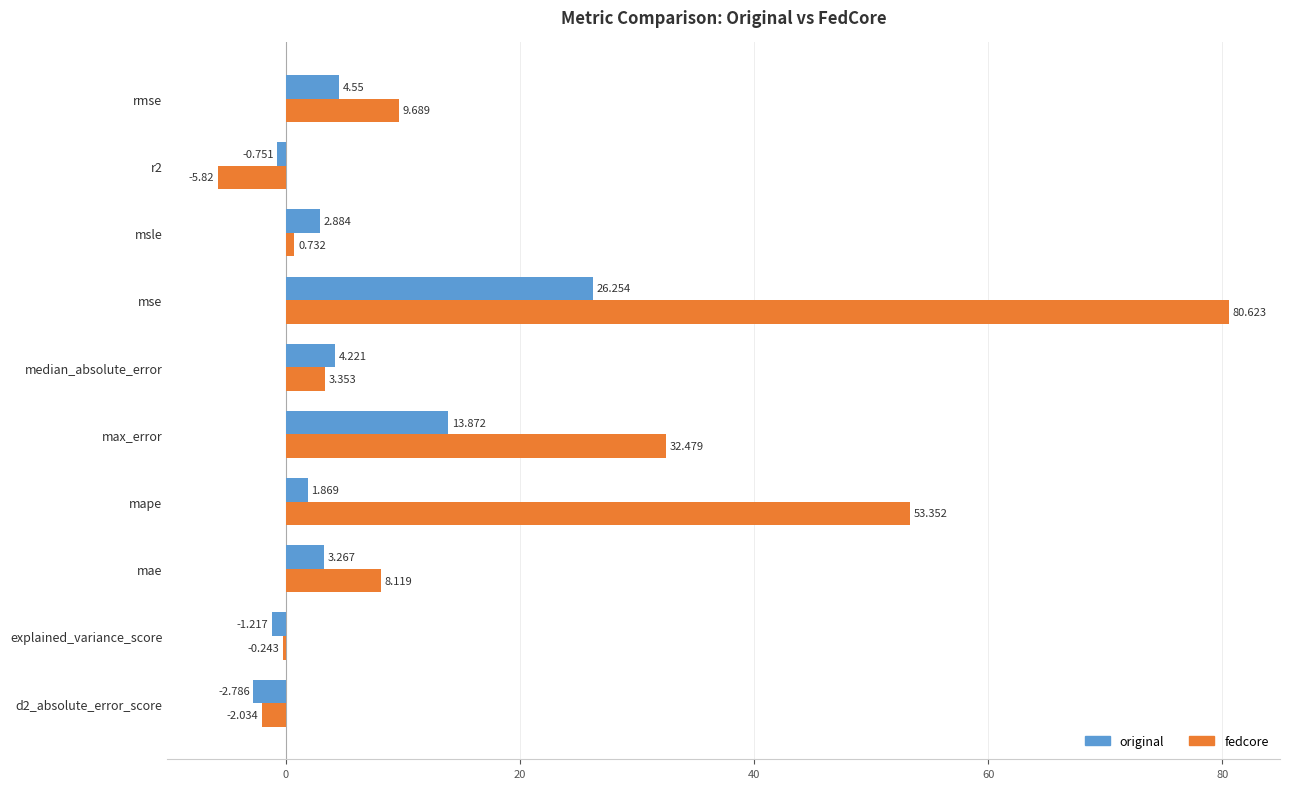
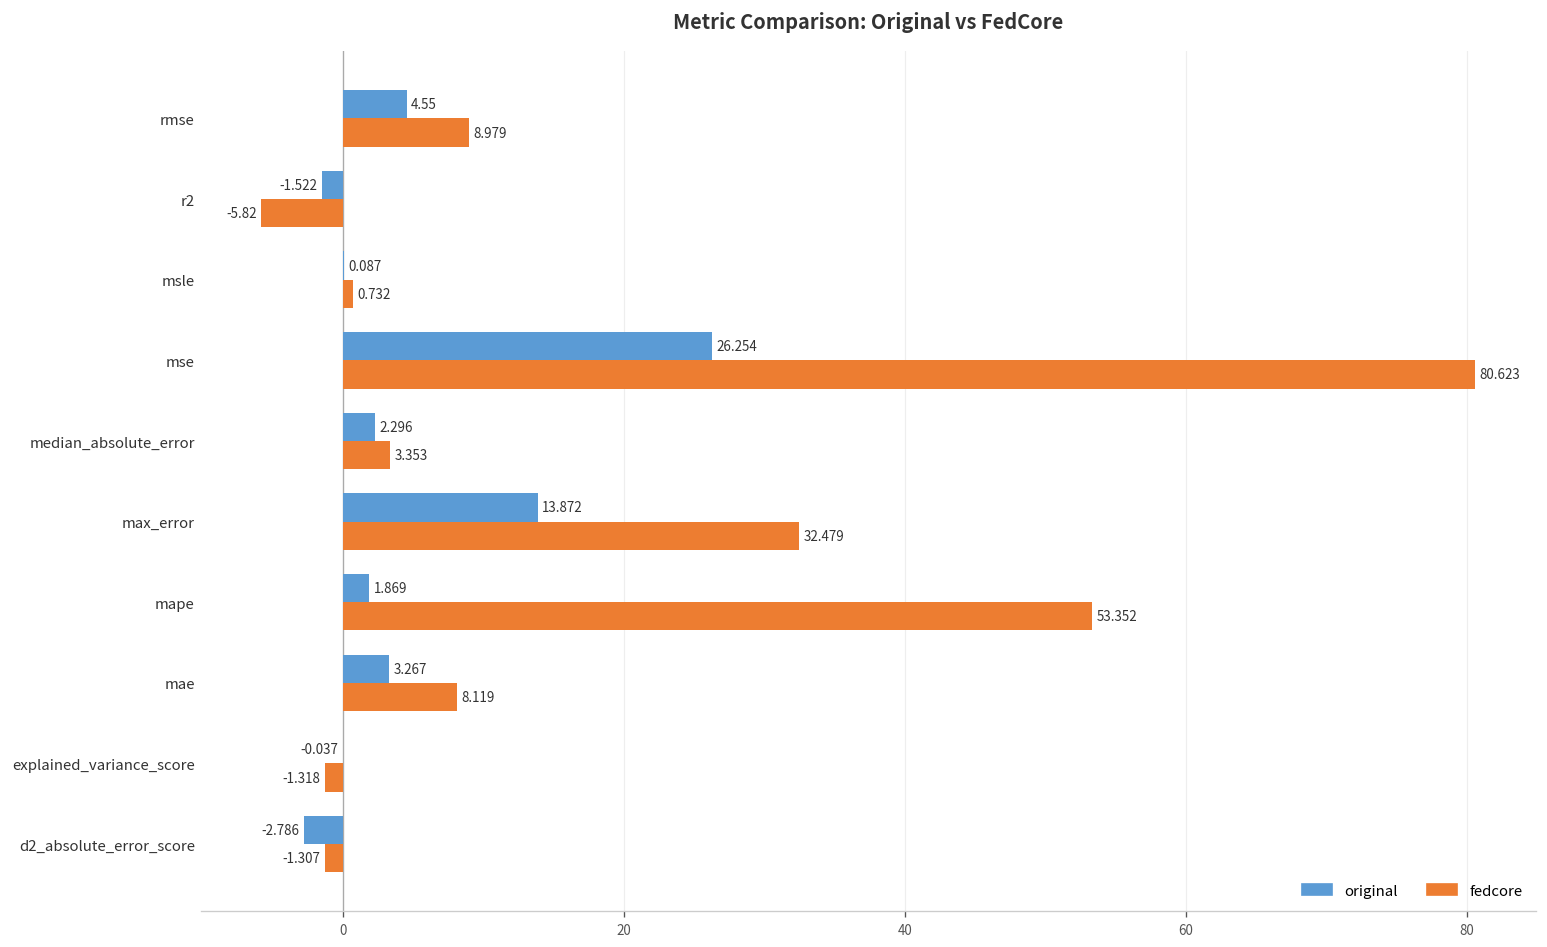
fedcore, rmse: 9.689 -> 8.979
original, r2: -0.751 -> -1.522
original, msle: 2.884 -> 0.087
original, median_absolute_error: 4.221 -> 2.296
original, explained_variance_score: -1.217 -> -0.037
fedcore, explained_variance_score: -0.243 -> -1.318
fedcore, d2_absolute_error_score: -2.034 -> -1.307
